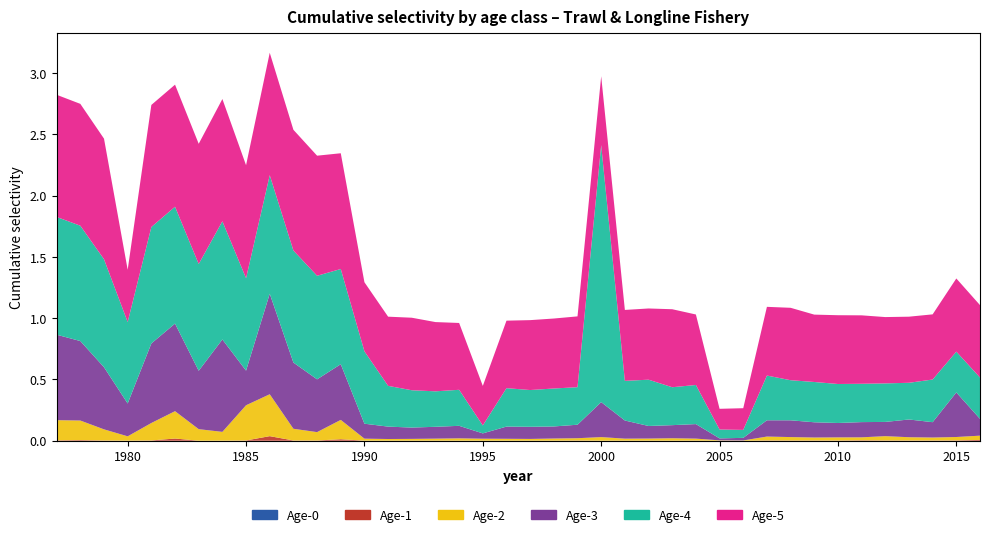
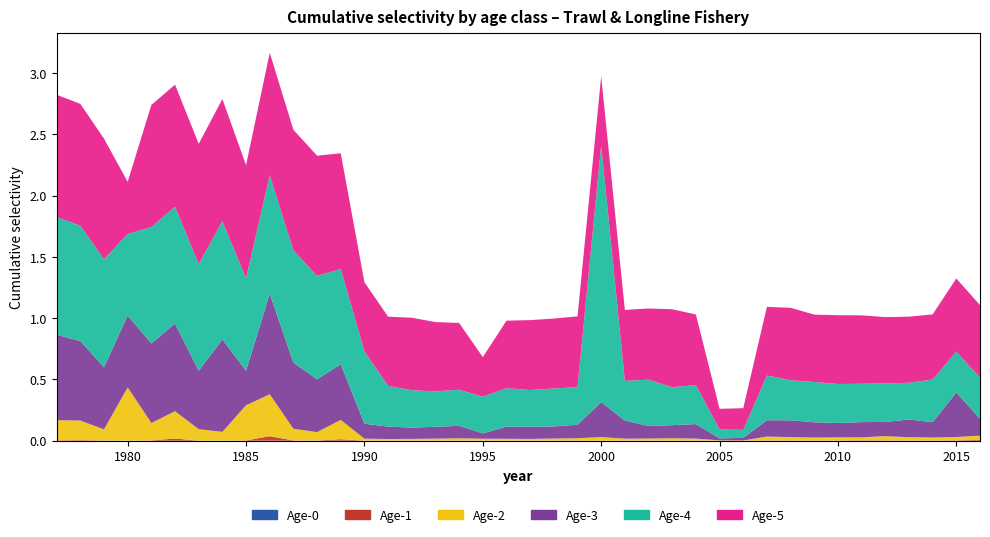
Age-2, 1980: 0.04 -> 0.43
Age-3, 1980: 0.27 -> 0.59
Age-4, 1995: 0.06 -> 0.30
